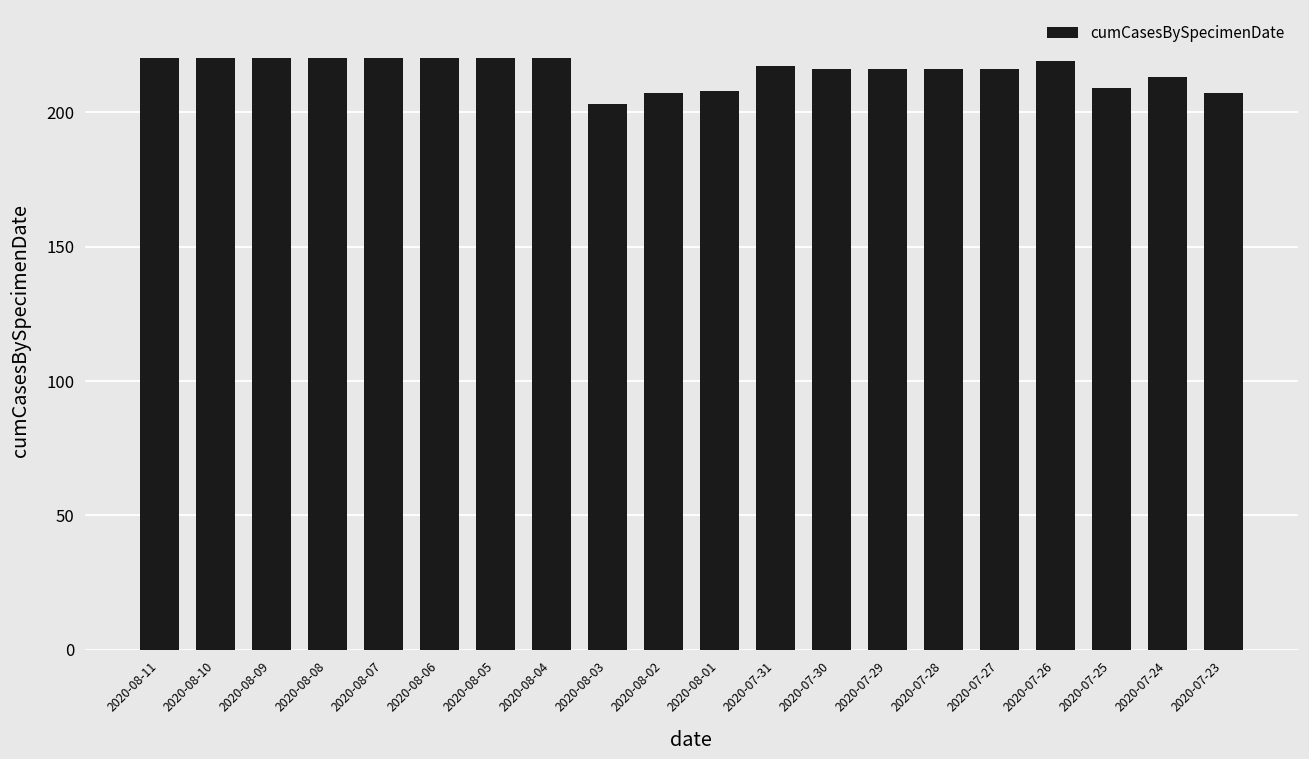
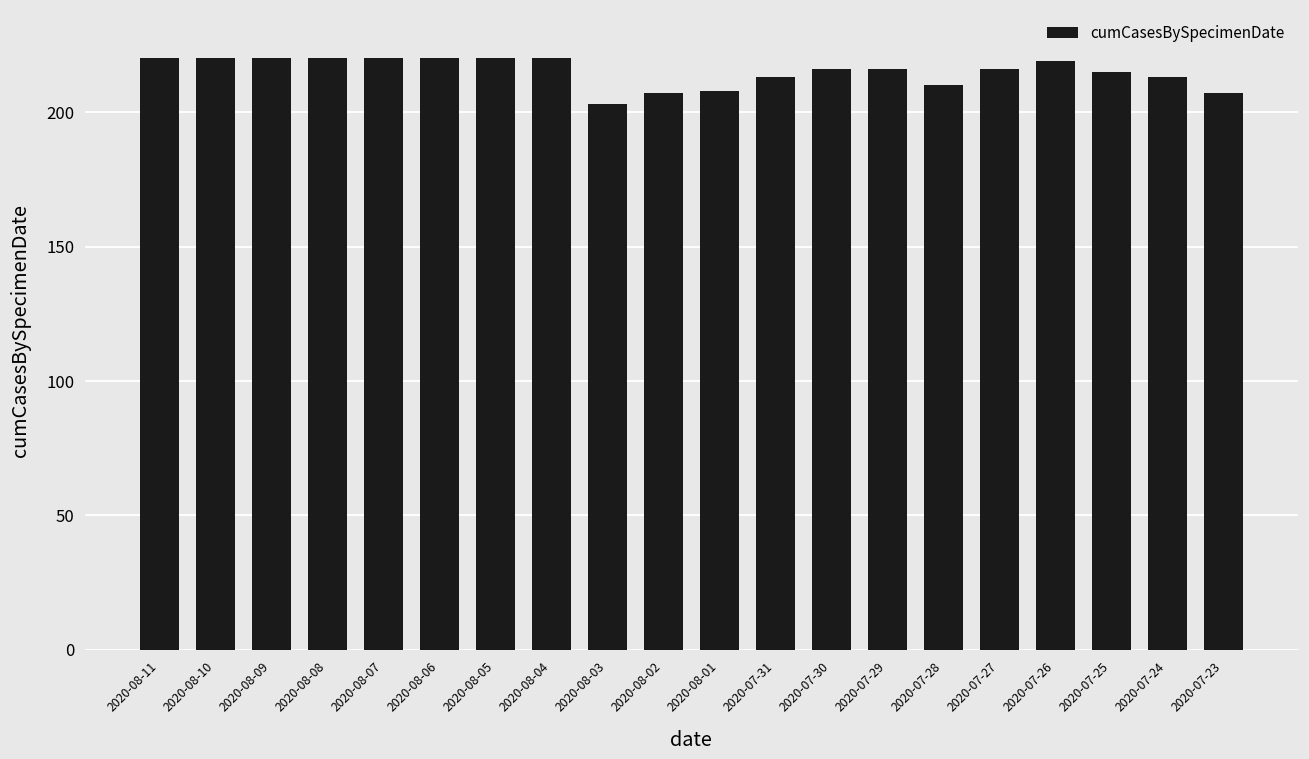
2020-07-31: 217 -> 213
2020-07-28: 216 -> 210
2020-07-25: 209 -> 215
